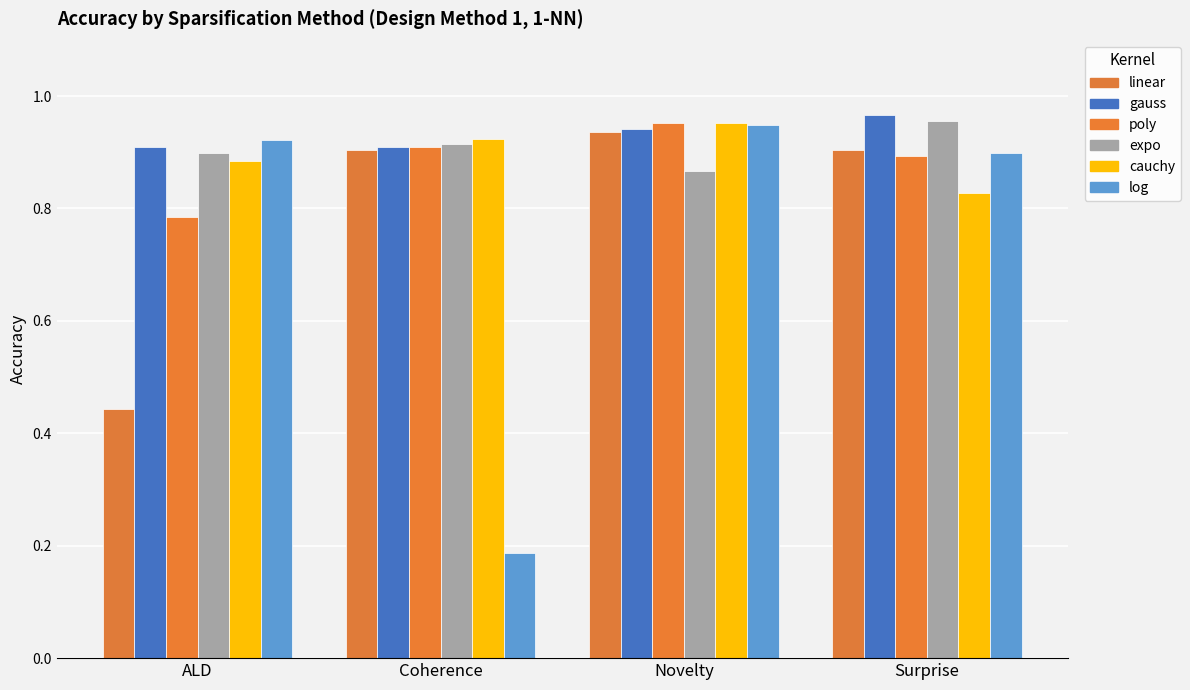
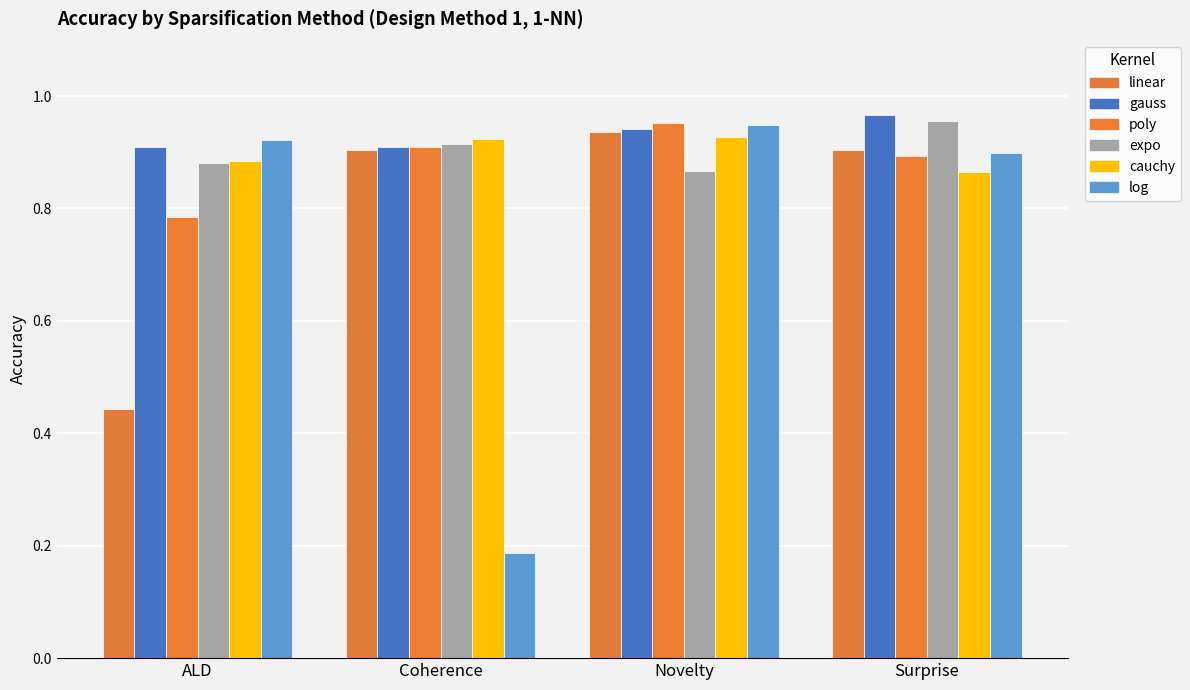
expo, ALD: 0.90 -> 0.88
cauchy, Novelty: 0.95 -> 0.93
cauchy, Surprise: 0.83 -> 0.86
